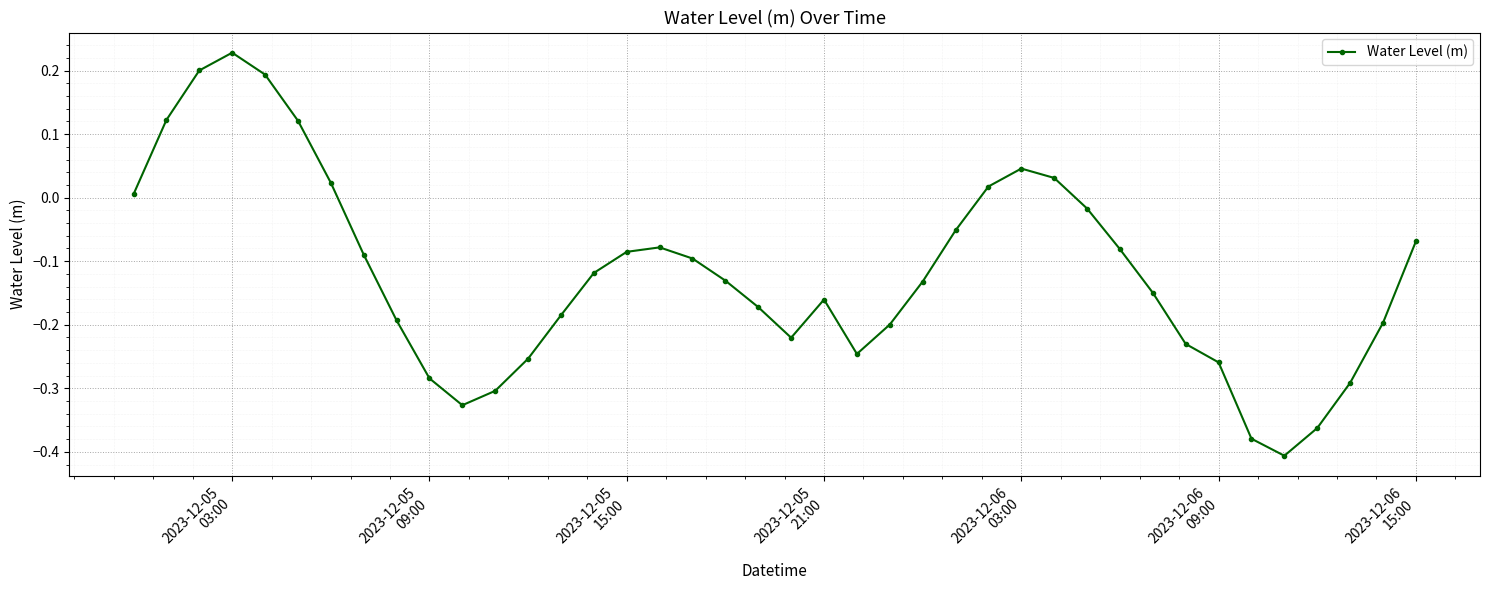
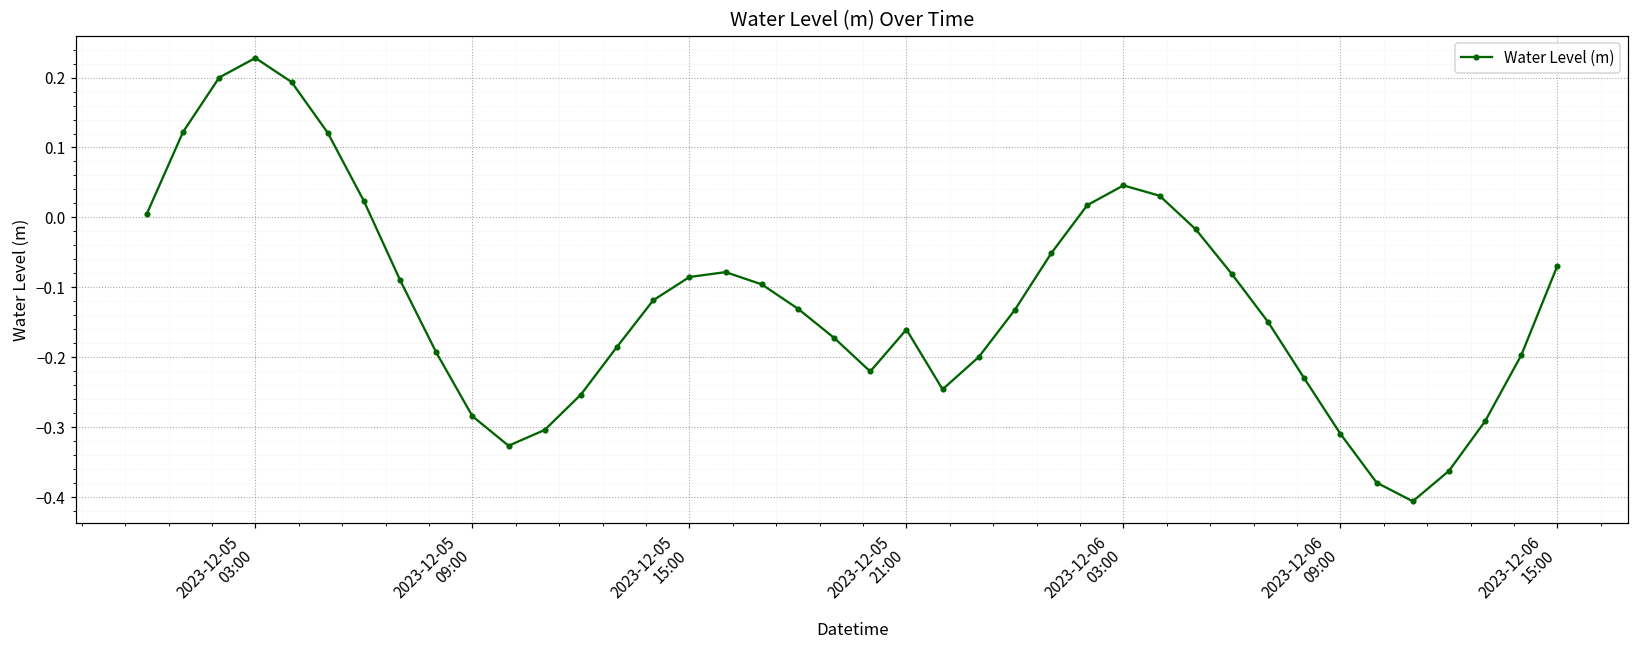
2023-12-06 09:00: -0.26 -> -0.31
